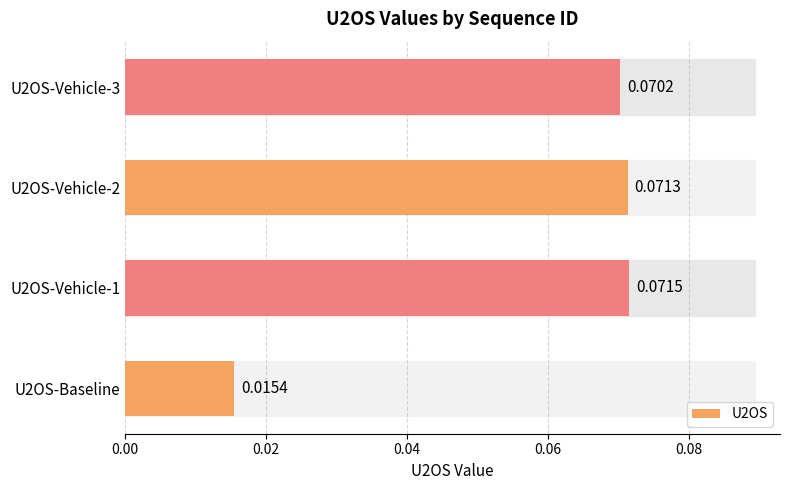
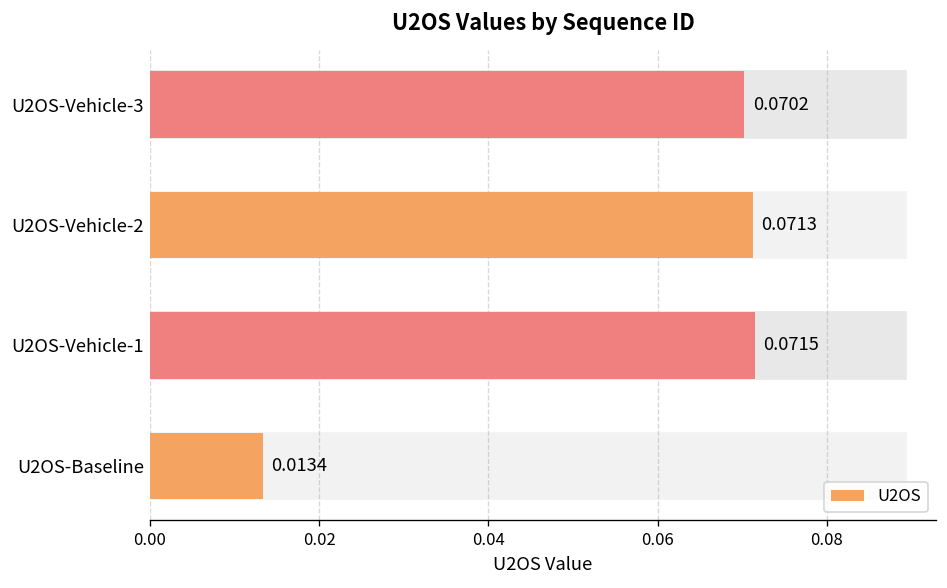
U2OS-Baseline: 0.0154 -> 0.0134
